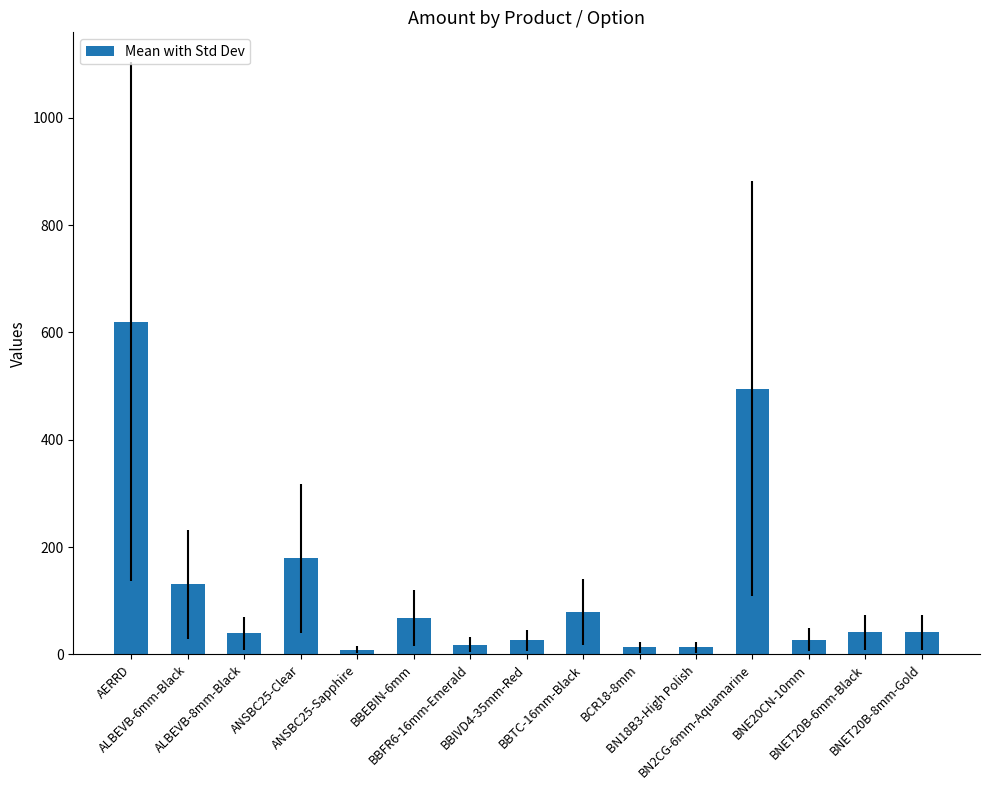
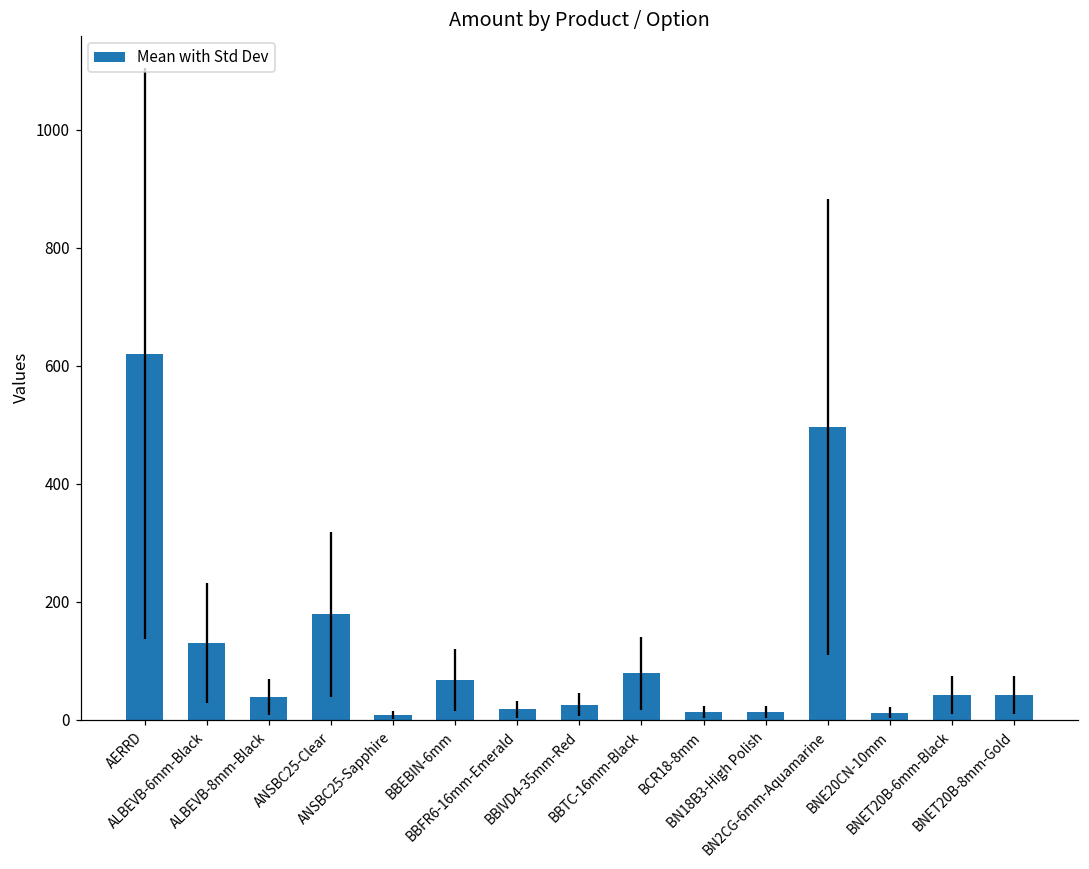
BNE20CN-10mm: 30 -> 10
